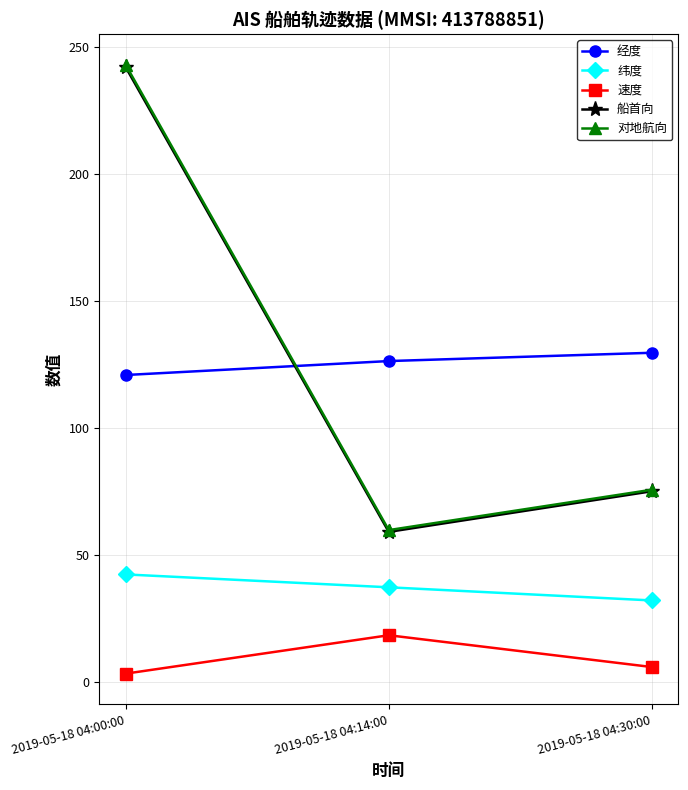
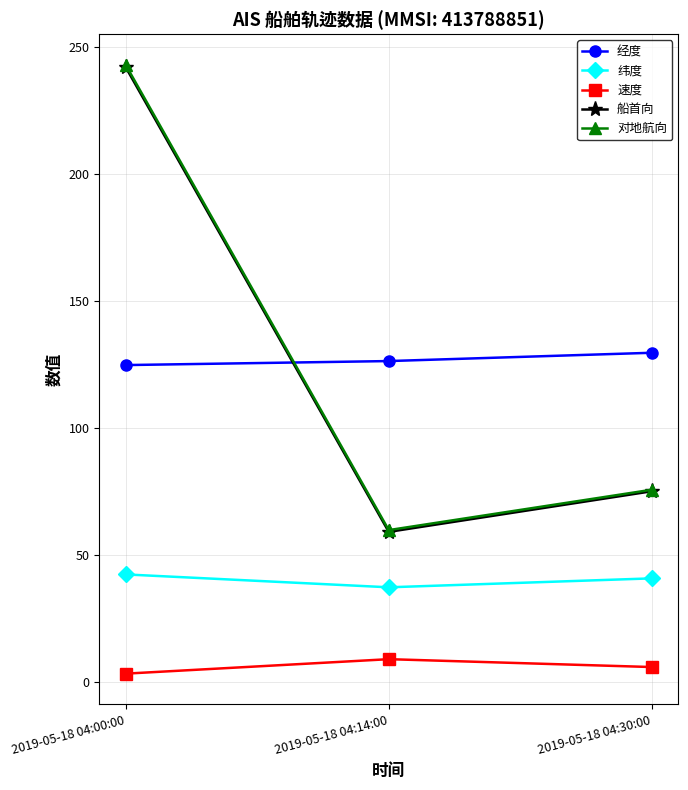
经度, 2019-05-18 04:00:00: 121 -> 125
速度, 2019-05-18 04:14:00: 18 -> 9
纬度, 2019-05-18 04:30:00: 32 -> 41
